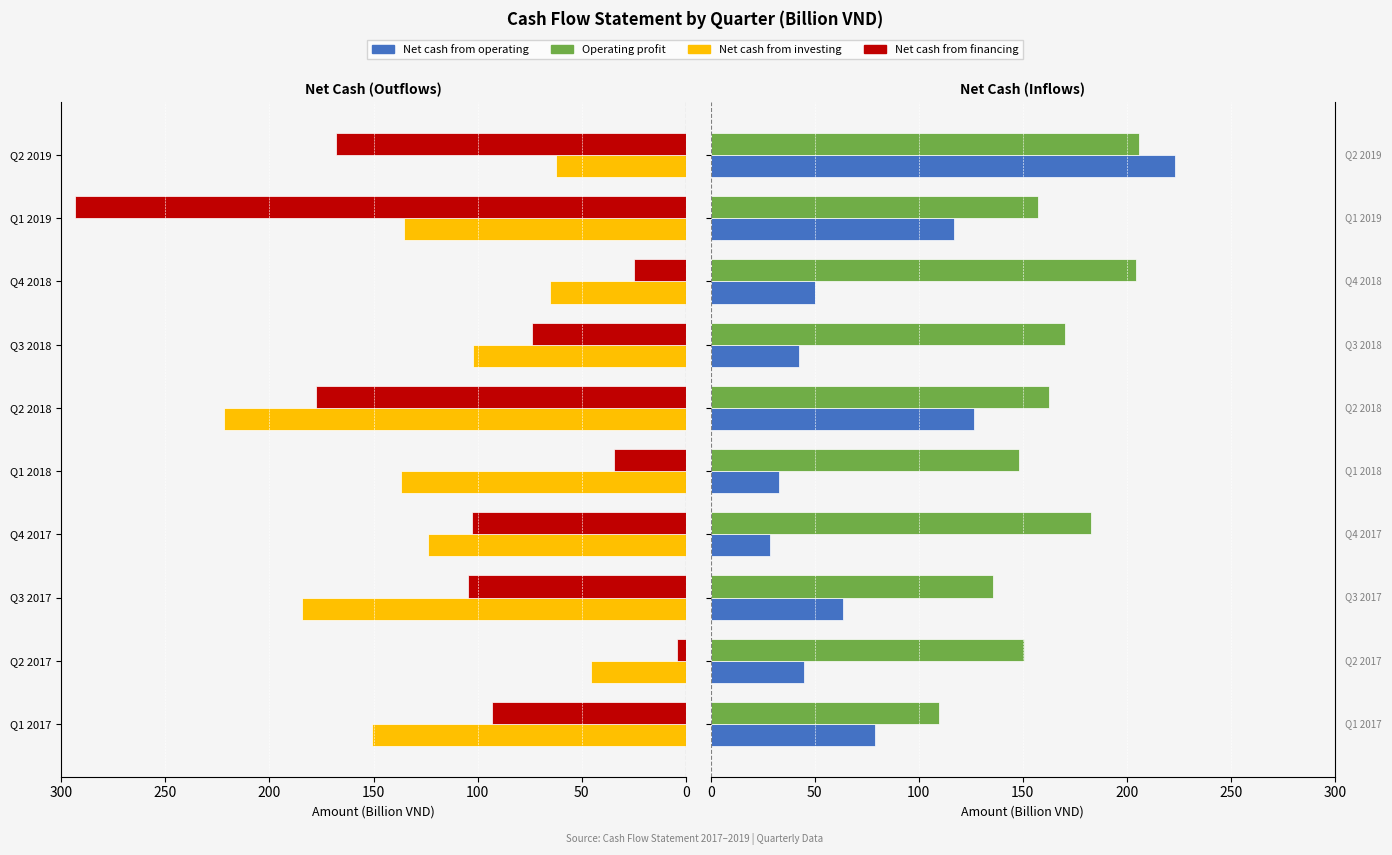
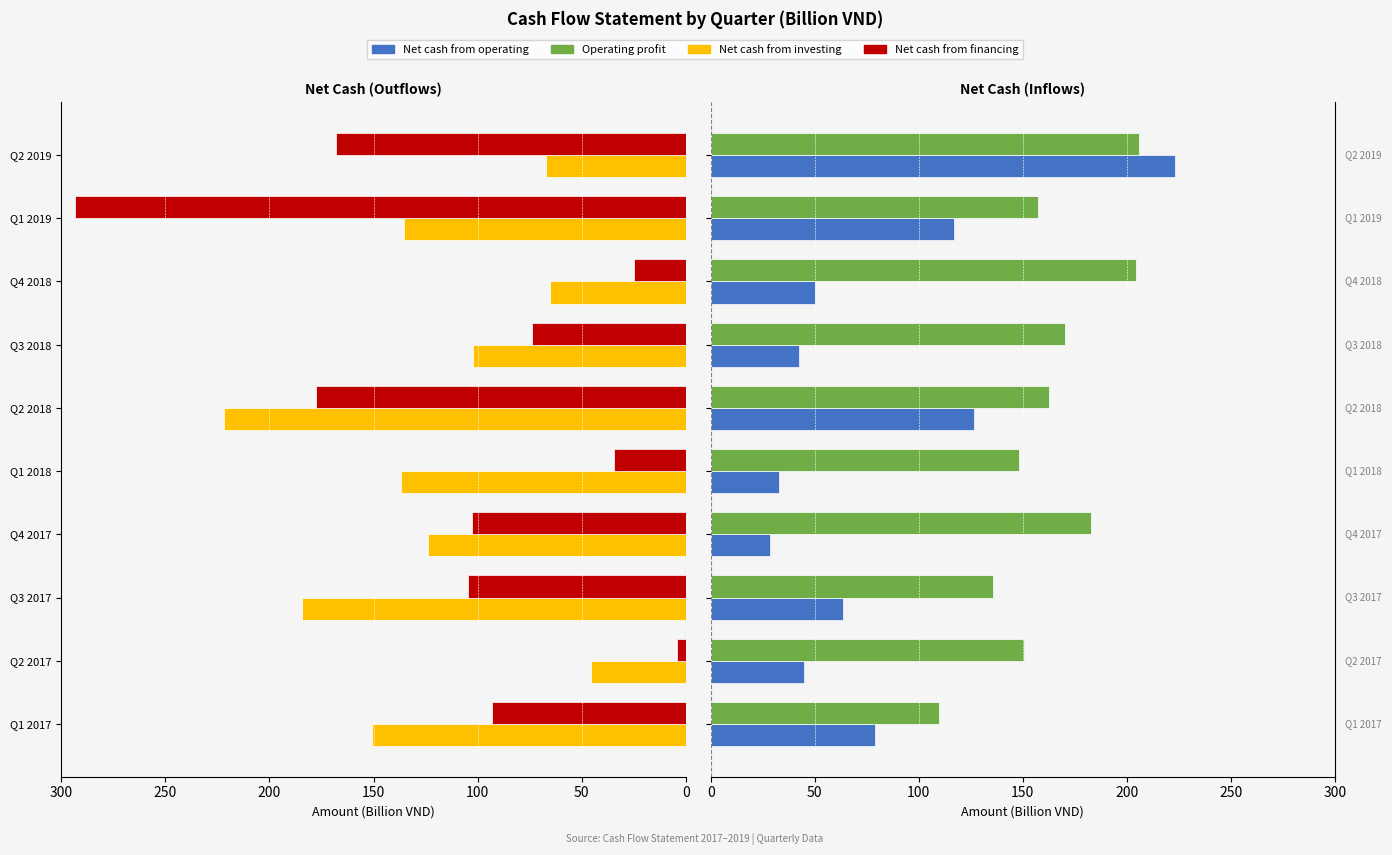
Net Cash (Outflows), Net cash from investing, Q2 2019: 62 -> 67
